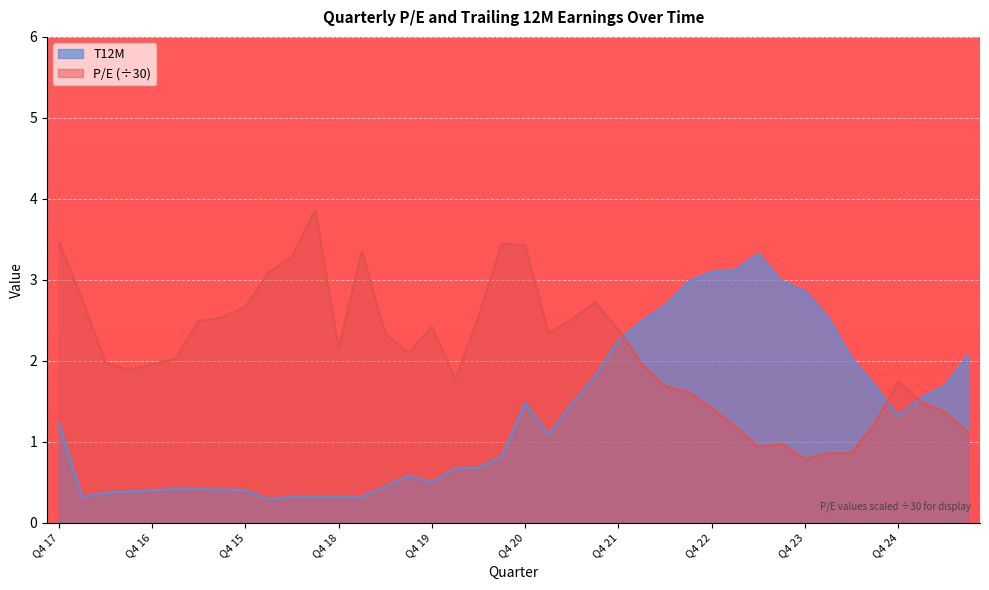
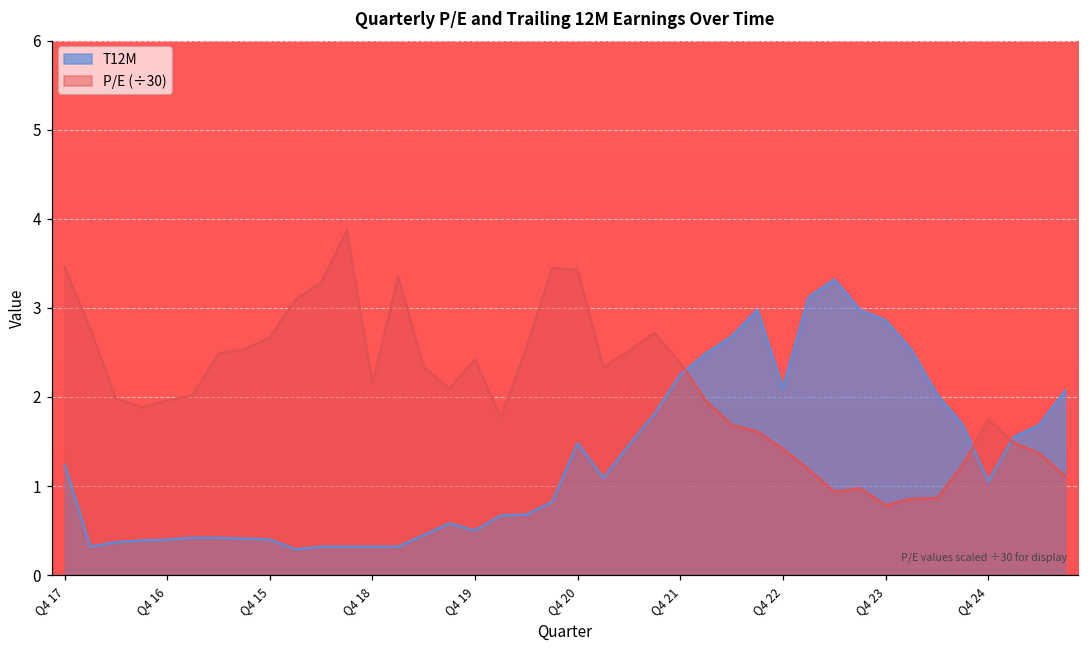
T12M, Q4 22: 3.1 -> 2.1
T12M, Q4 24: 1.3 -> 1.1
